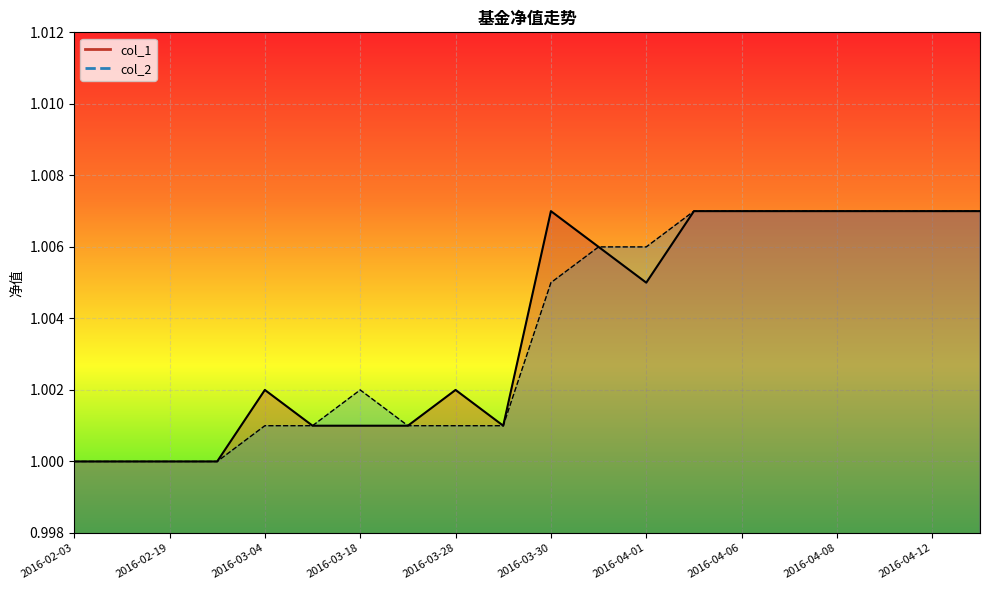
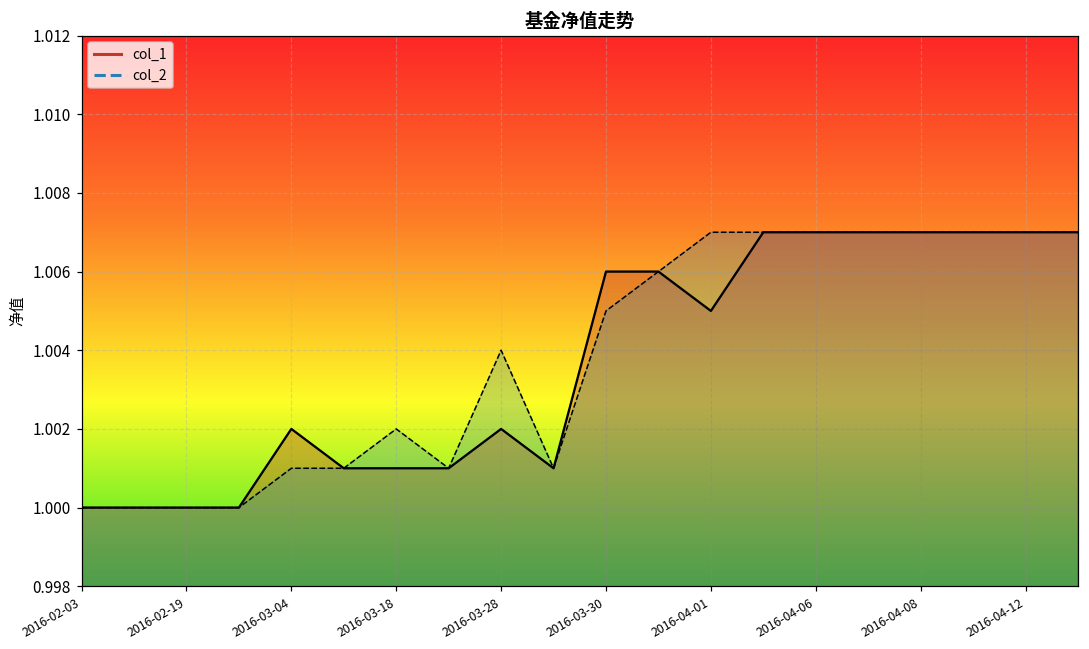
col_2, 2016-03-28: 1.001 -> 1.004
col_1, 2016-03-30: 1.007 -> 1.006
col_2, 2016-04-01: 1.006 -> 1.007
